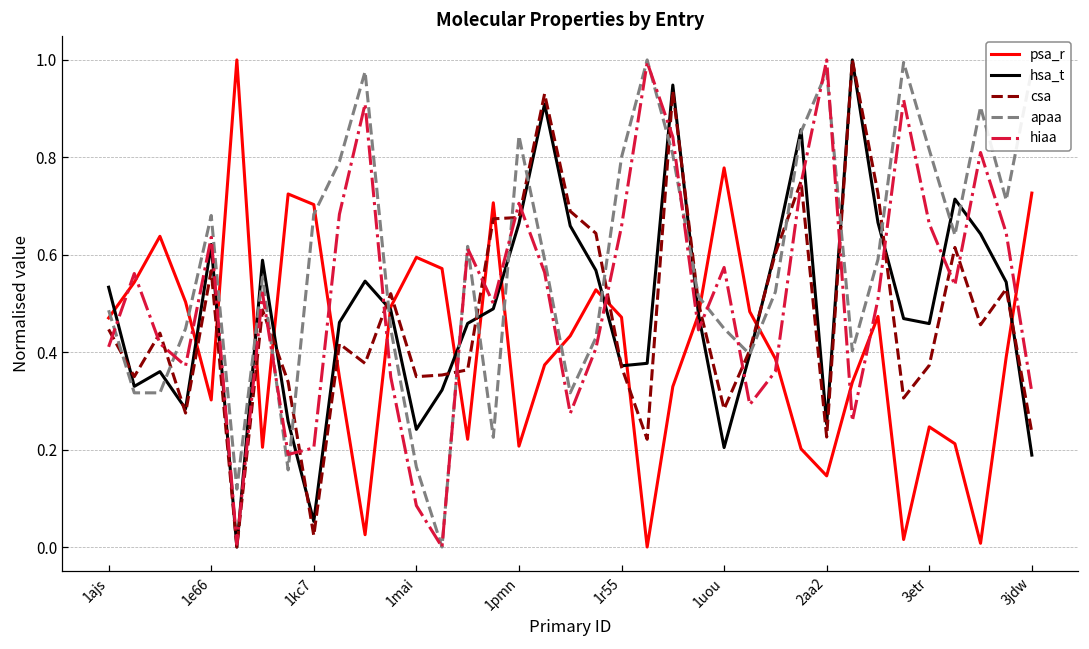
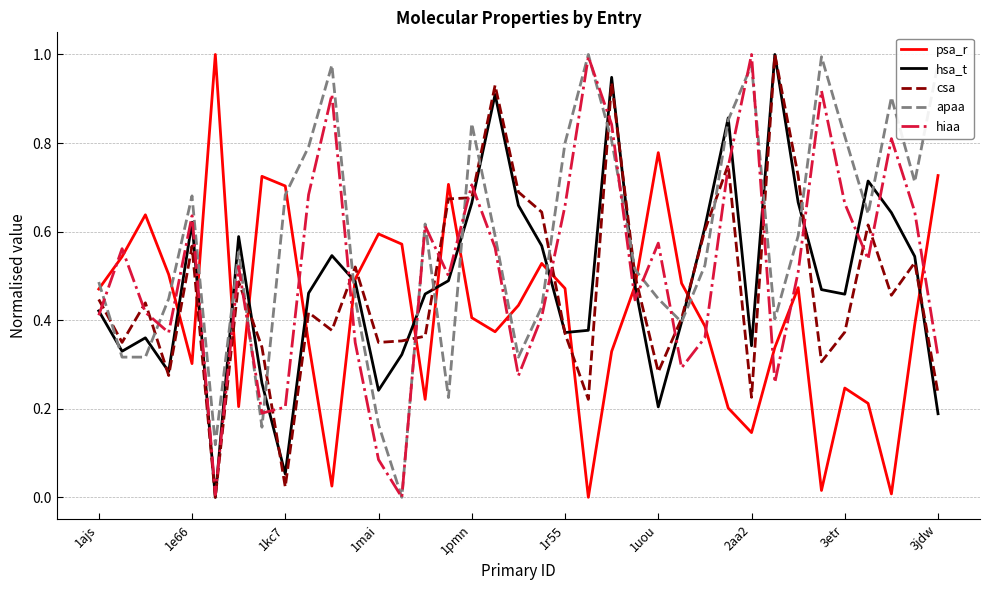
hsa_t, 1ajs: 0.53 -> 0.42
psa_r, 1pmn: 0.21 -> 0.41
hsa_t, 2aa2: 0.25 -> 0.34
